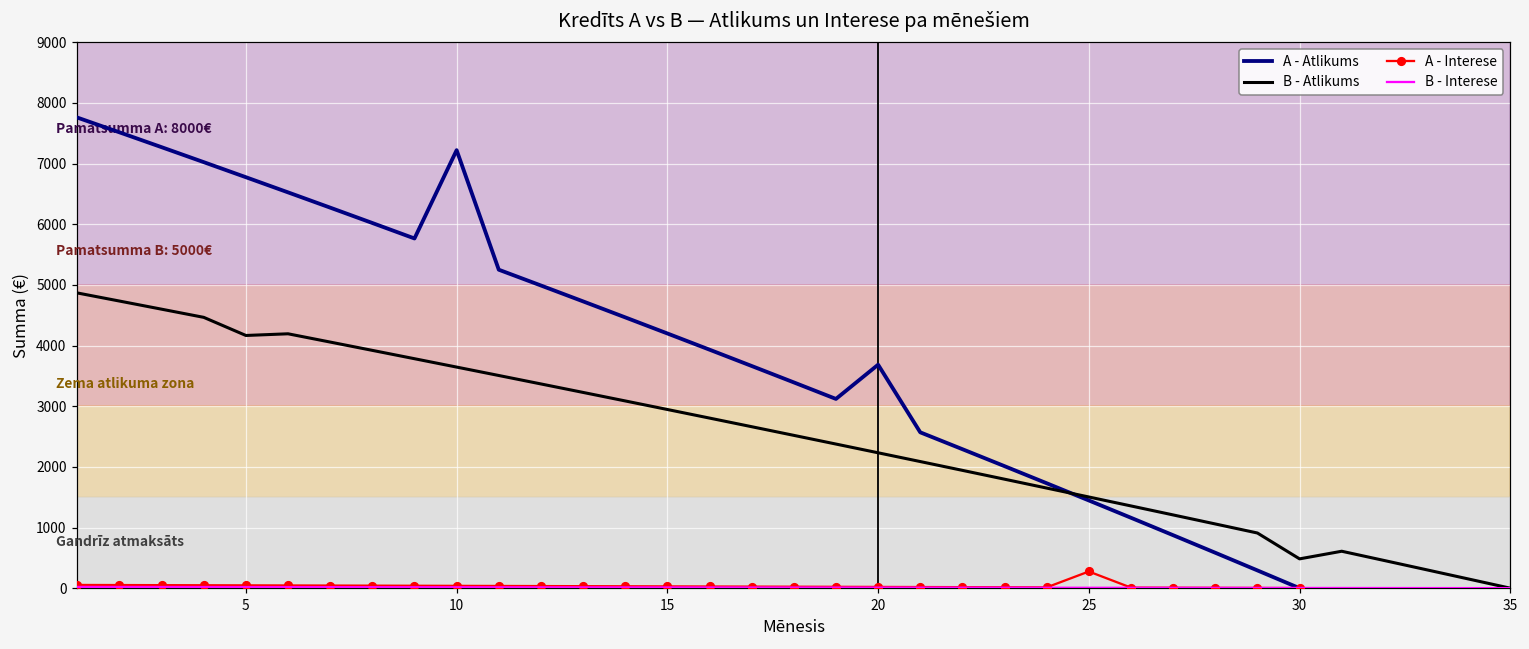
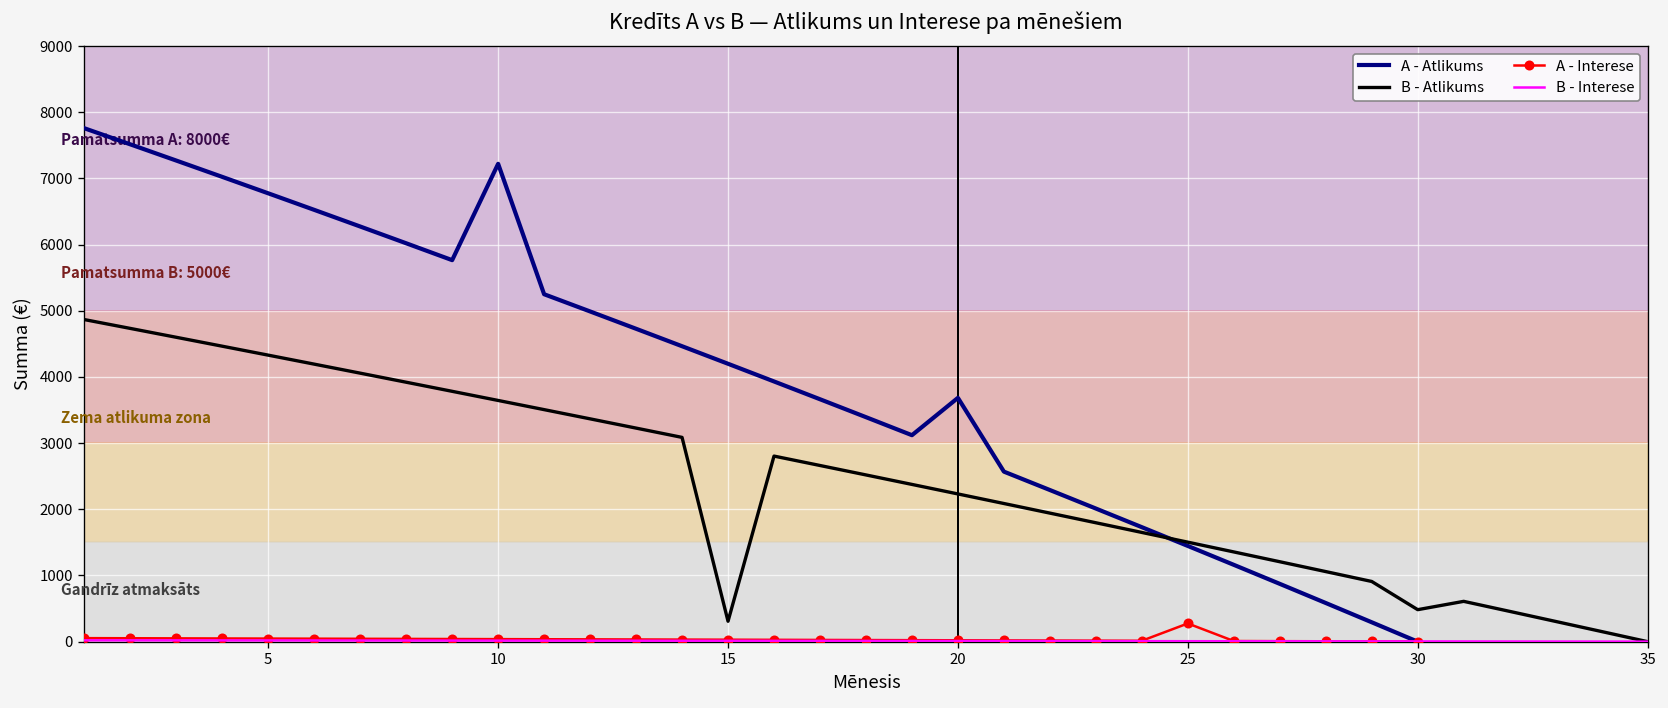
B - Atlikums, 5: 4200 -> 4300
B - Atlikums, 15: 2900 -> 300
